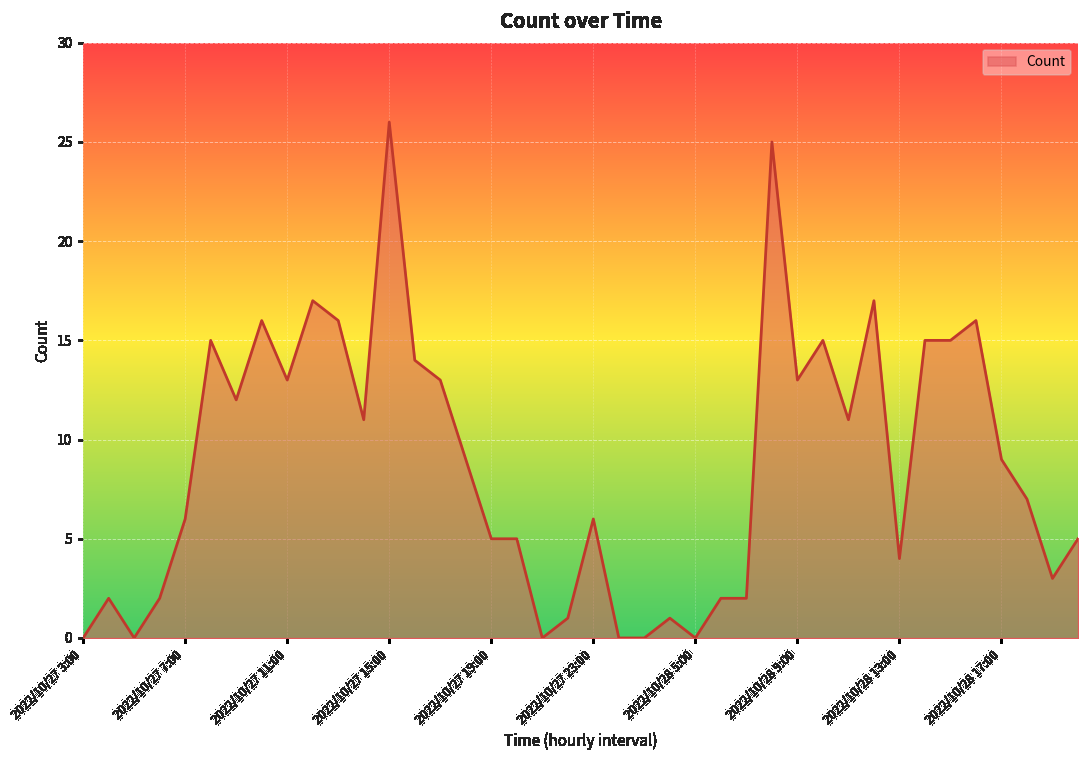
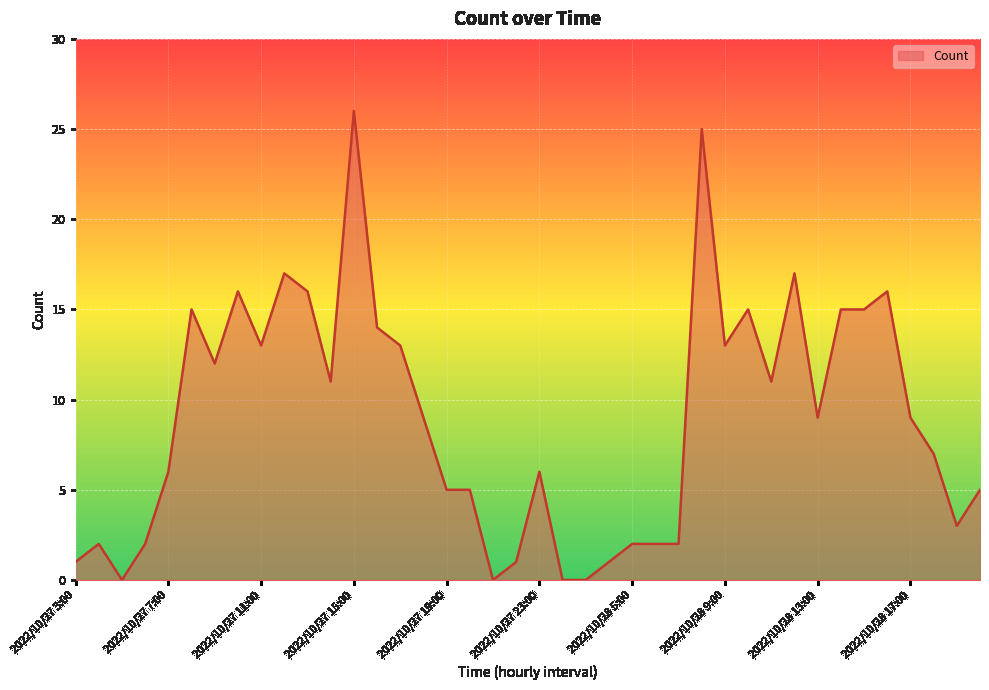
2022/10/27 3:00: 0 -> 1
2022/10/28 5:00: 0 -> 2
2022/10/28 13:00: 4 -> 9
